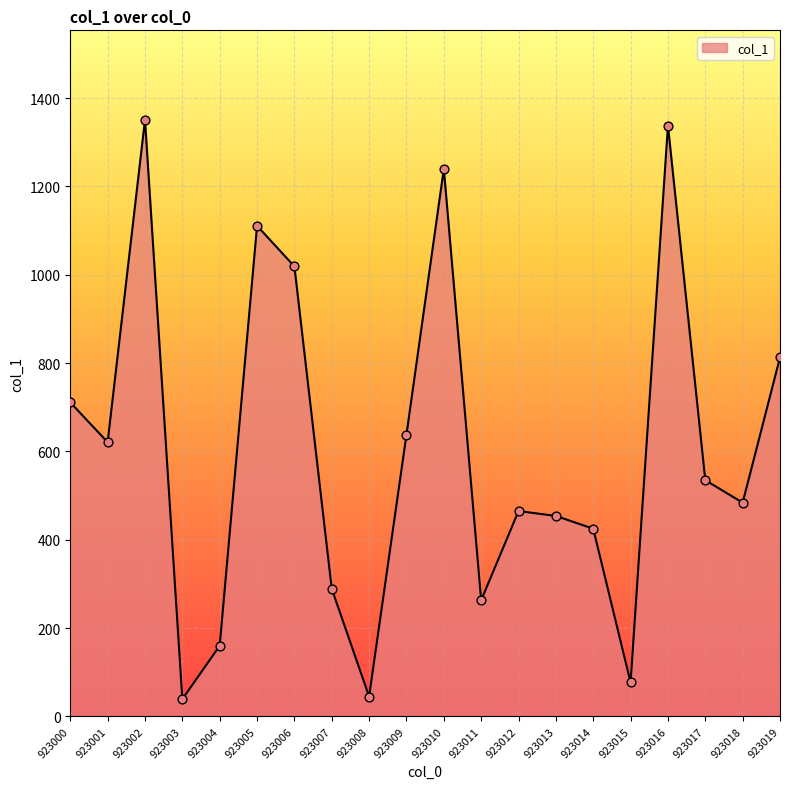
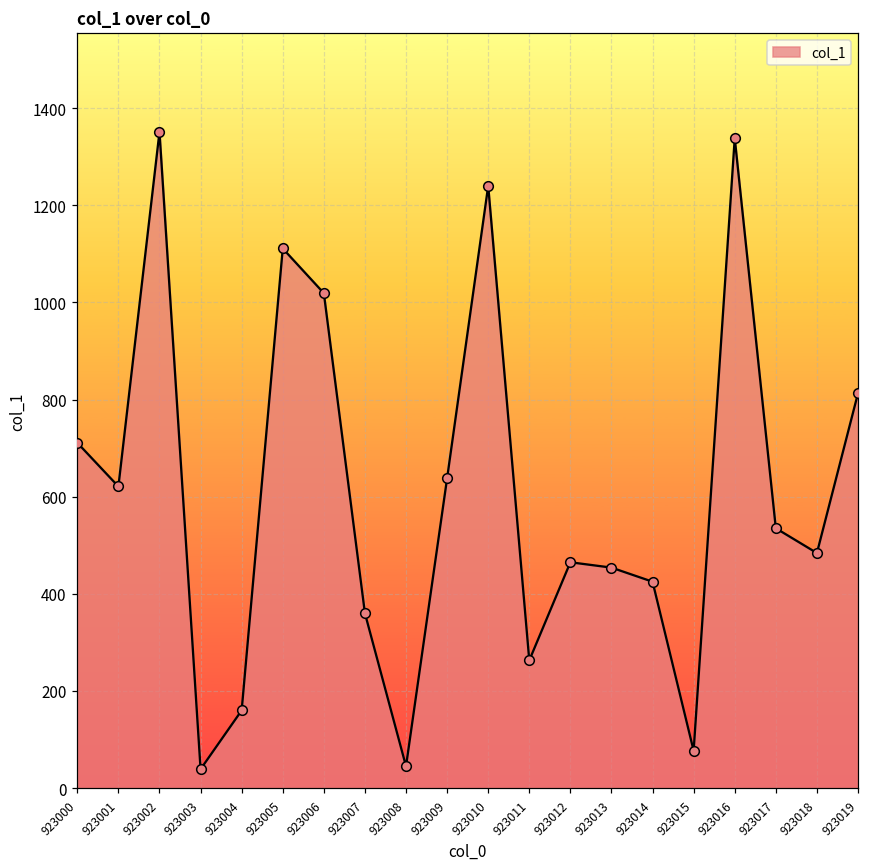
923007: 290 -> 360
